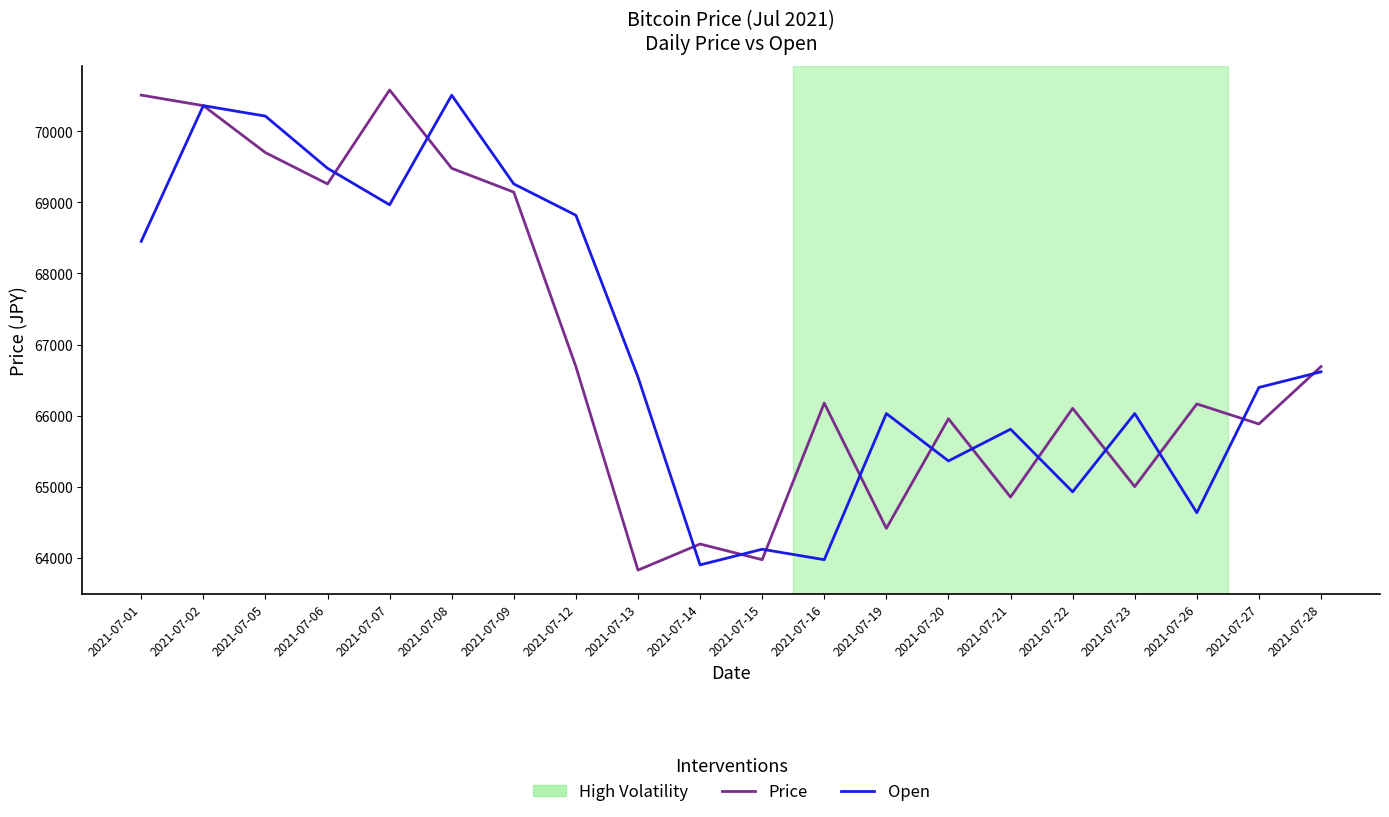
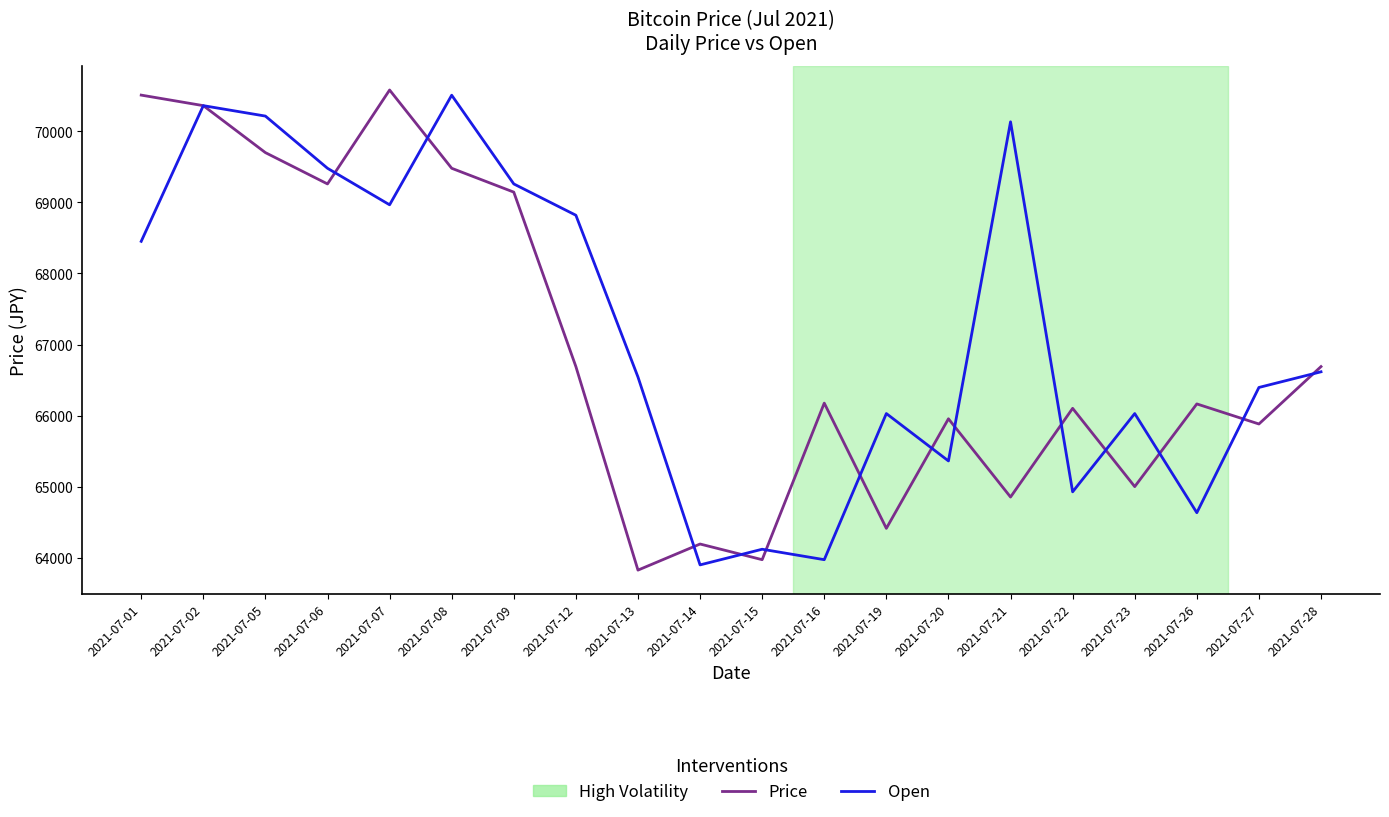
Open, 2021-07-21: 65800 -> 70100
